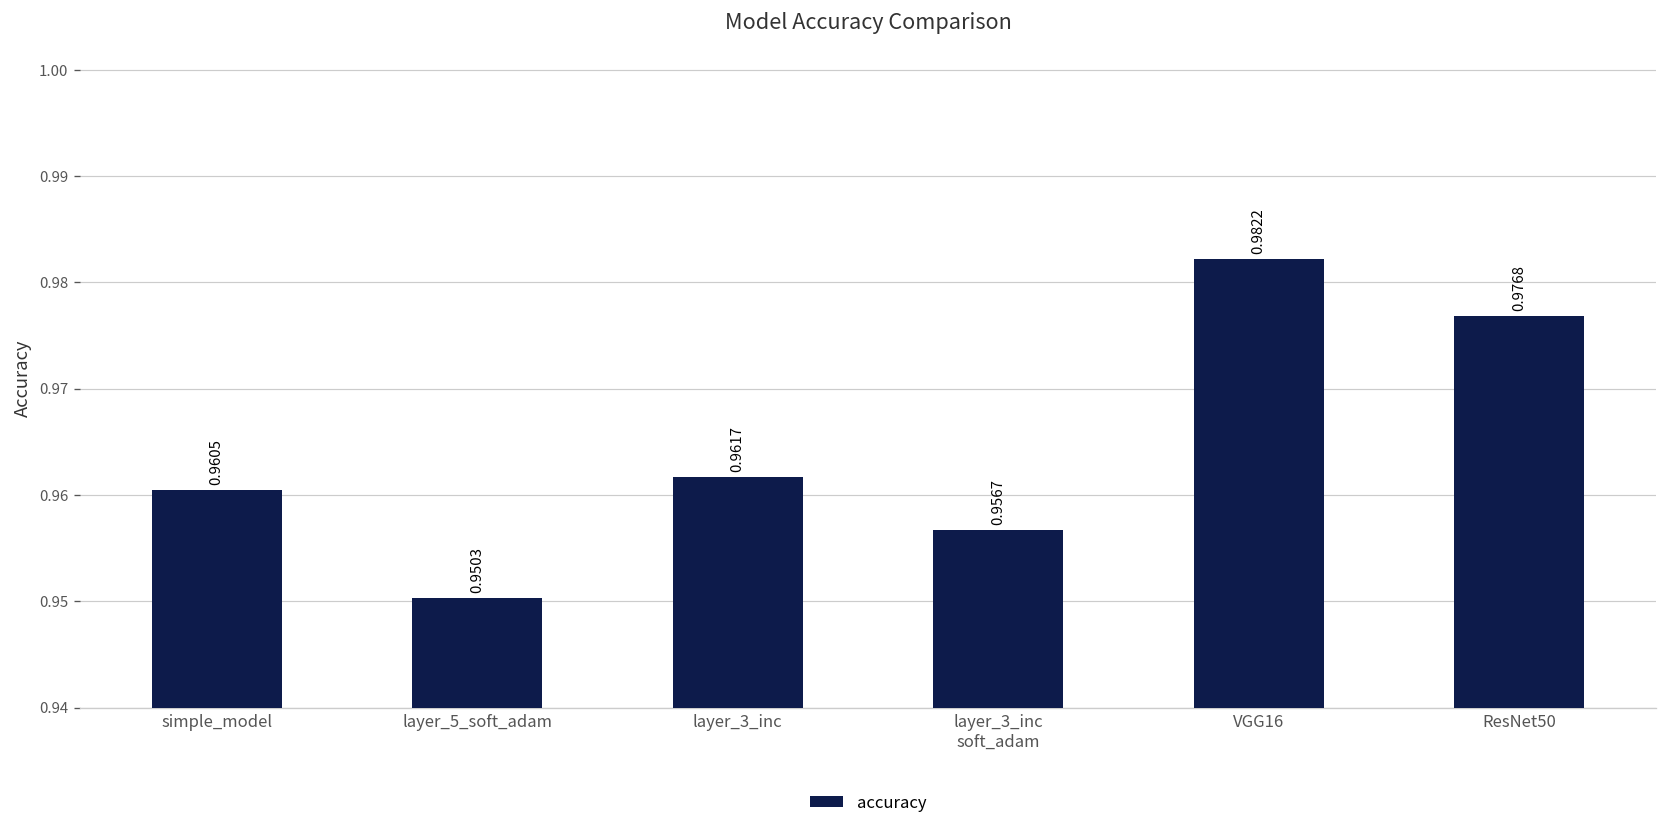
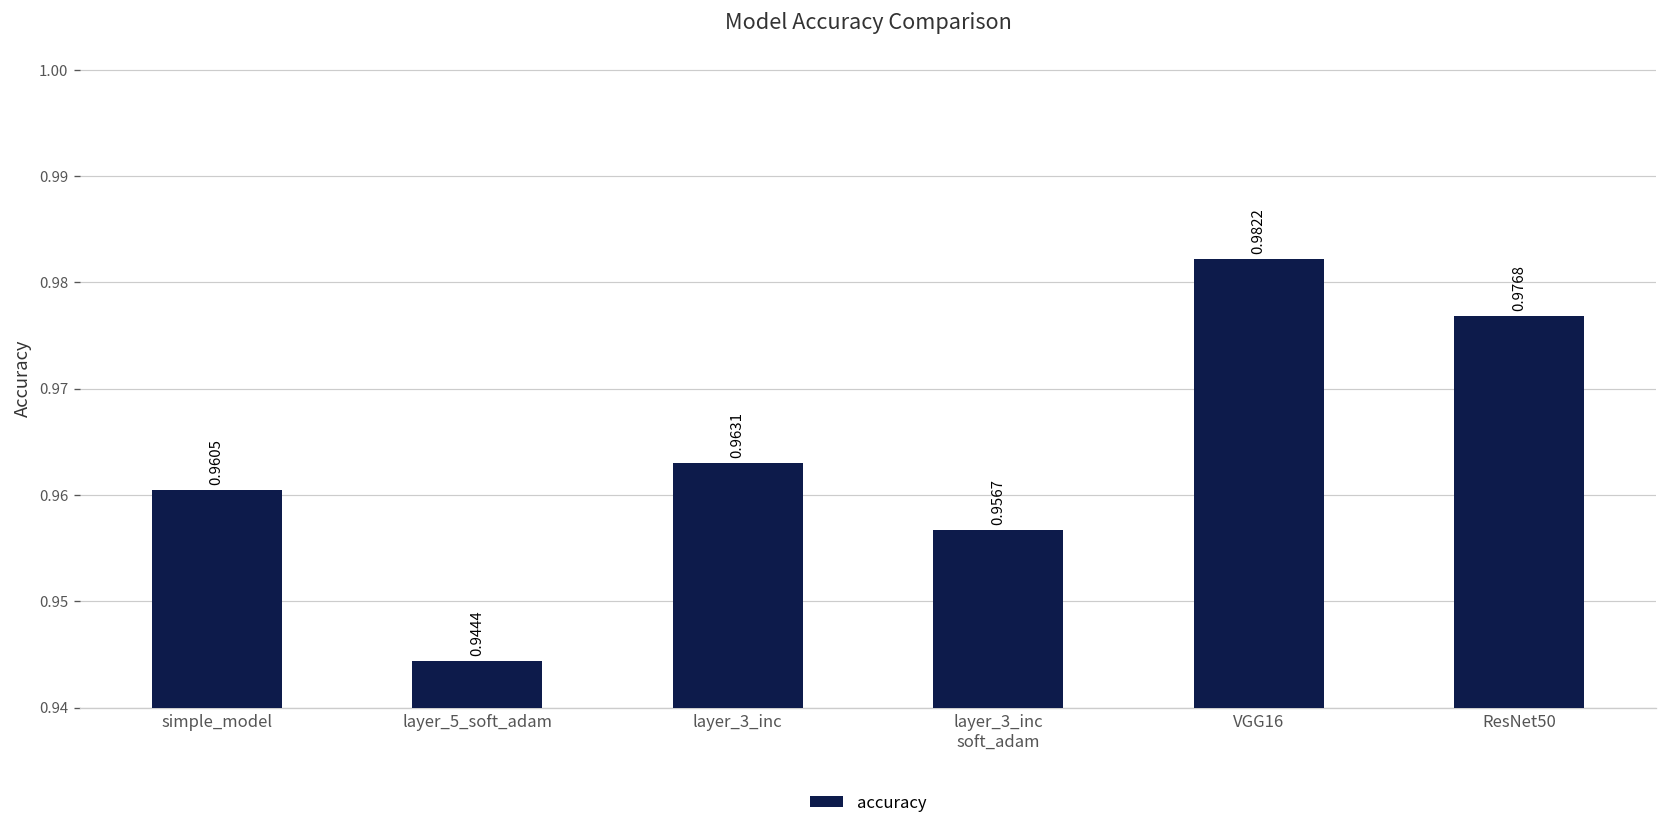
layer_5_soft_adam: 0.9503 -> 0.9444
layer_3_inc: 0.9617 -> 0.9631
